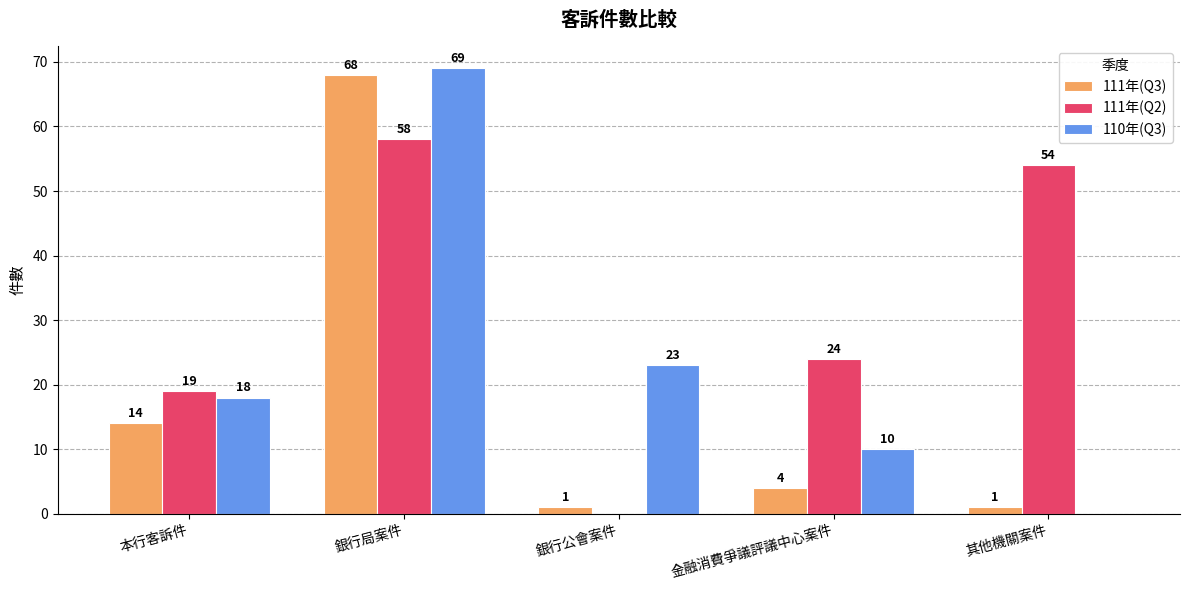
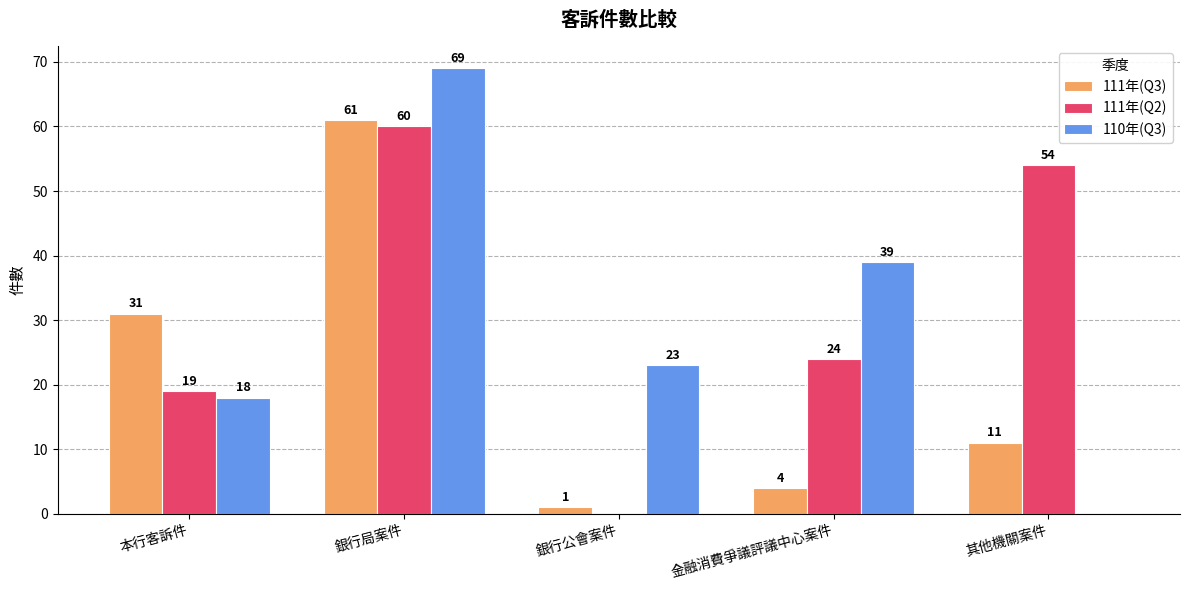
111年(Q3), 本行客訴件: 14 -> 31
111年(Q3), 銀行局案件: 68 -> 61
111年(Q2), 銀行局案件: 58 -> 60
110年(Q3), 金融消費爭議評議中心案件: 10 -> 39
111年(Q3), 其他機關案件: 1 -> 11
